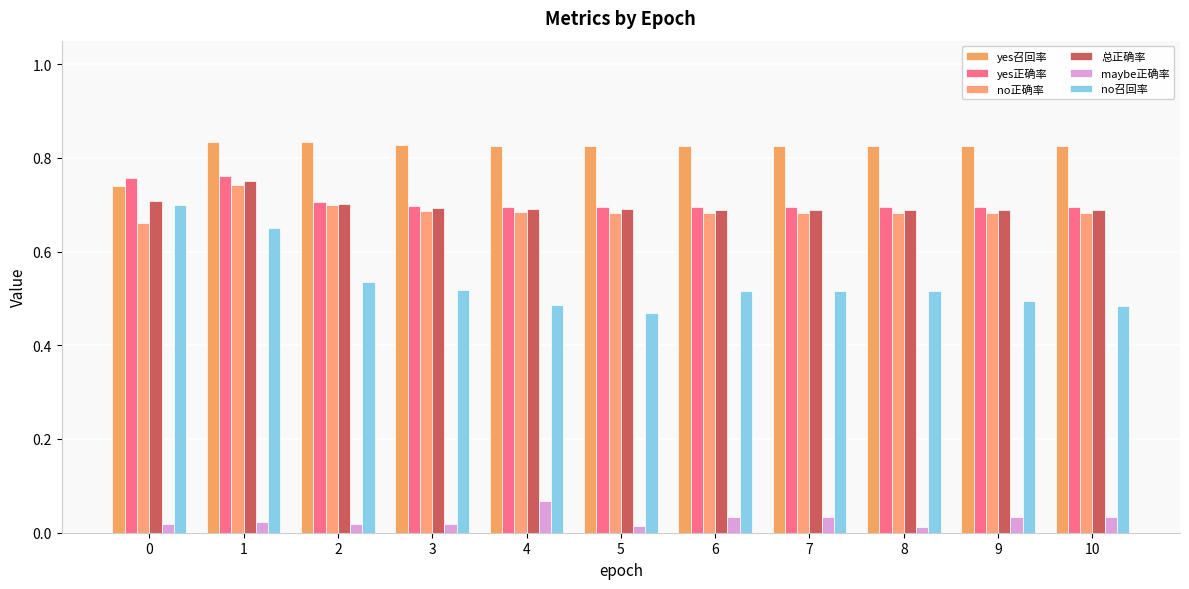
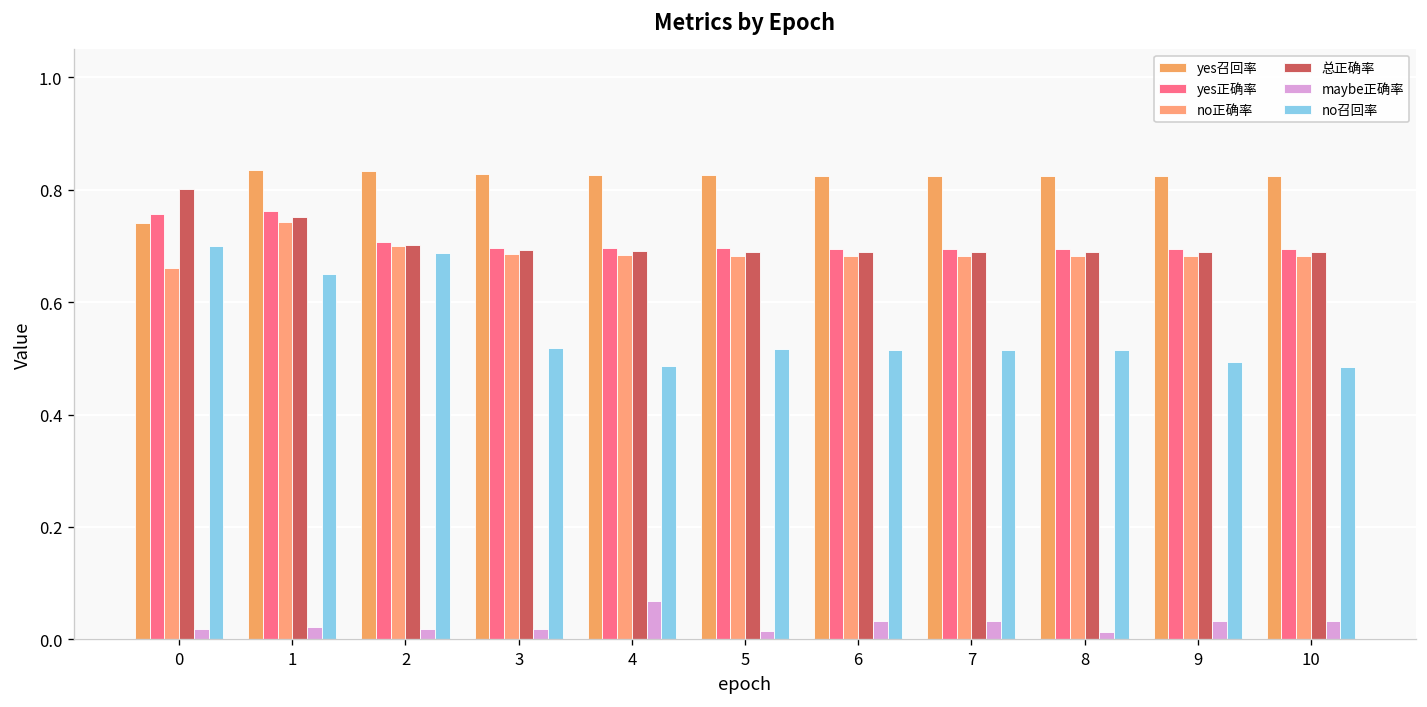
总正确率, 0: 0.71 -> 0.80
no召回率, 2: 0.53 -> 0.69
no召回率, 5: 0.47 -> 0.52
